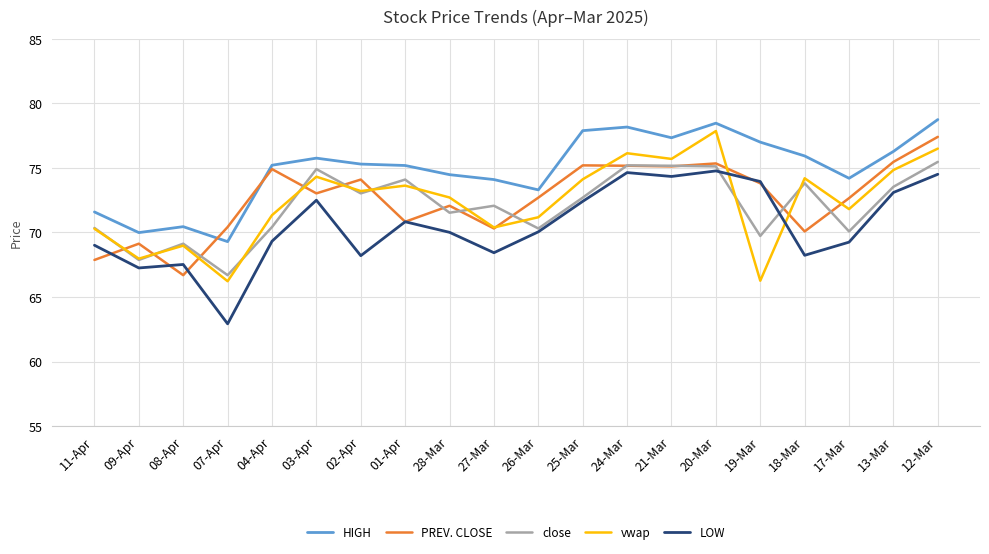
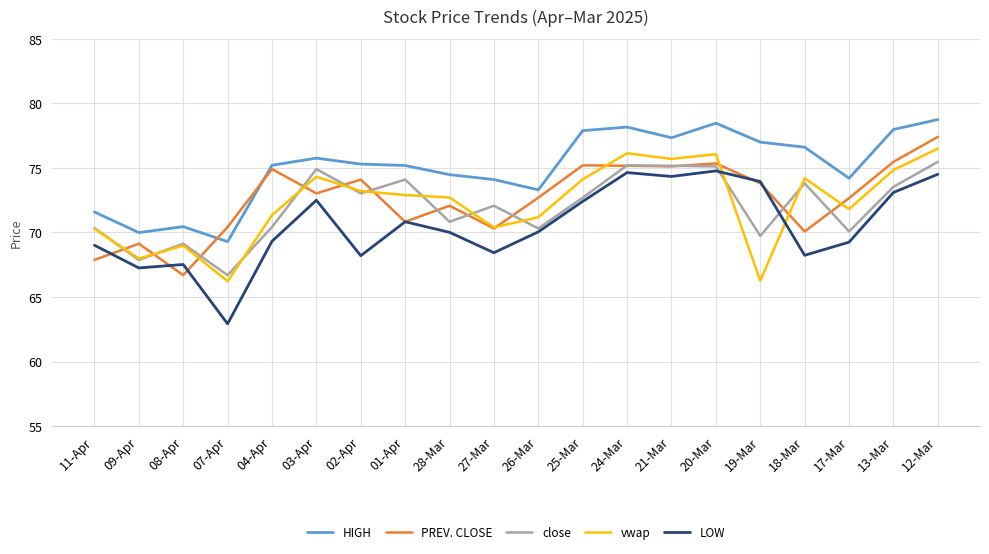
vwap, 01-Apr: 73.6 -> 72.9
close, 28-Mar: 71.5 -> 70.8
vwap, 20-Mar: 77.9 -> 76.1
HIGH, 18-Mar: 75.9 -> 76.6
HIGH, 13-Mar: 76.3 -> 78.0
